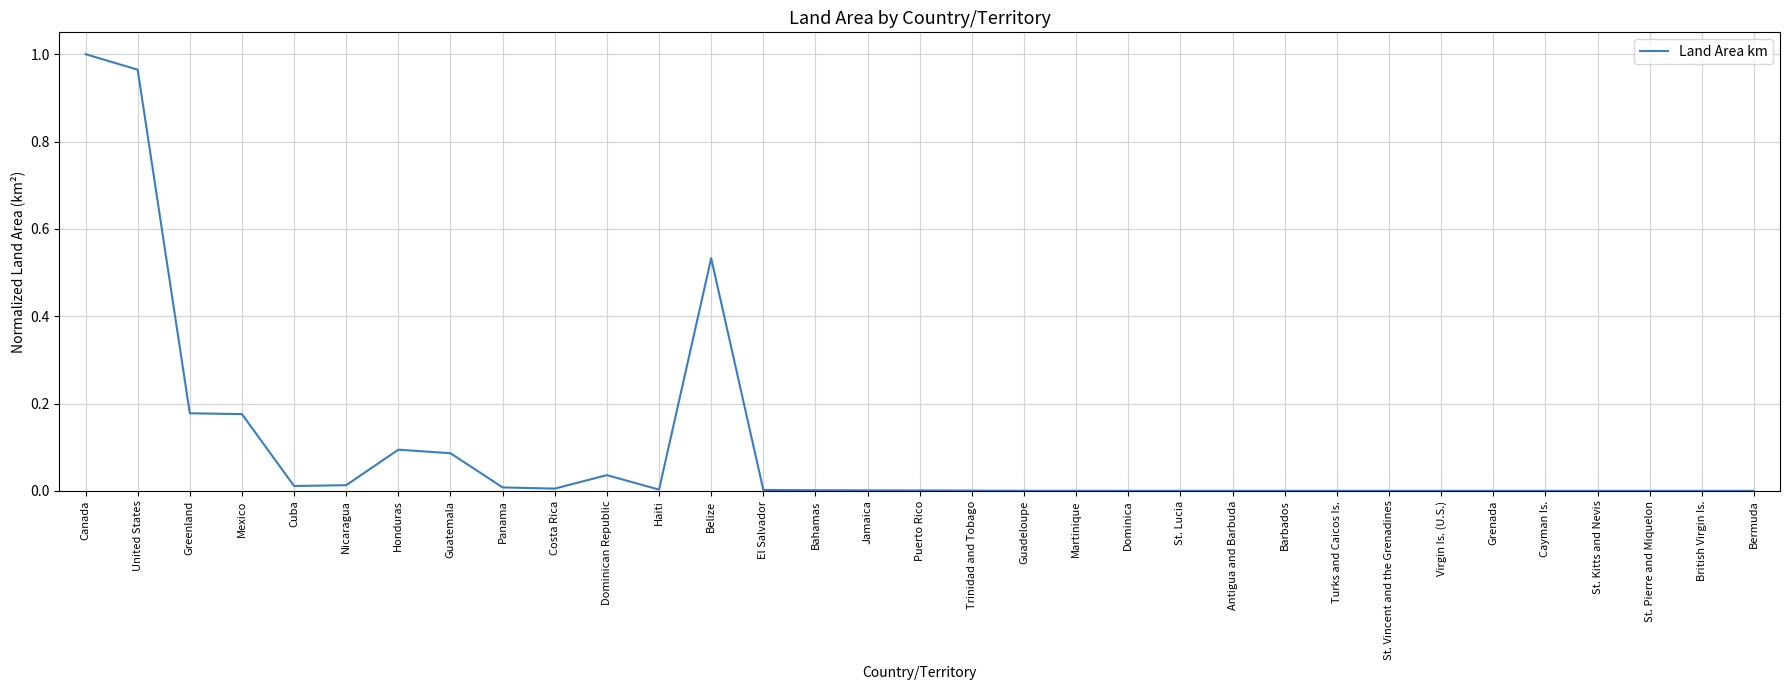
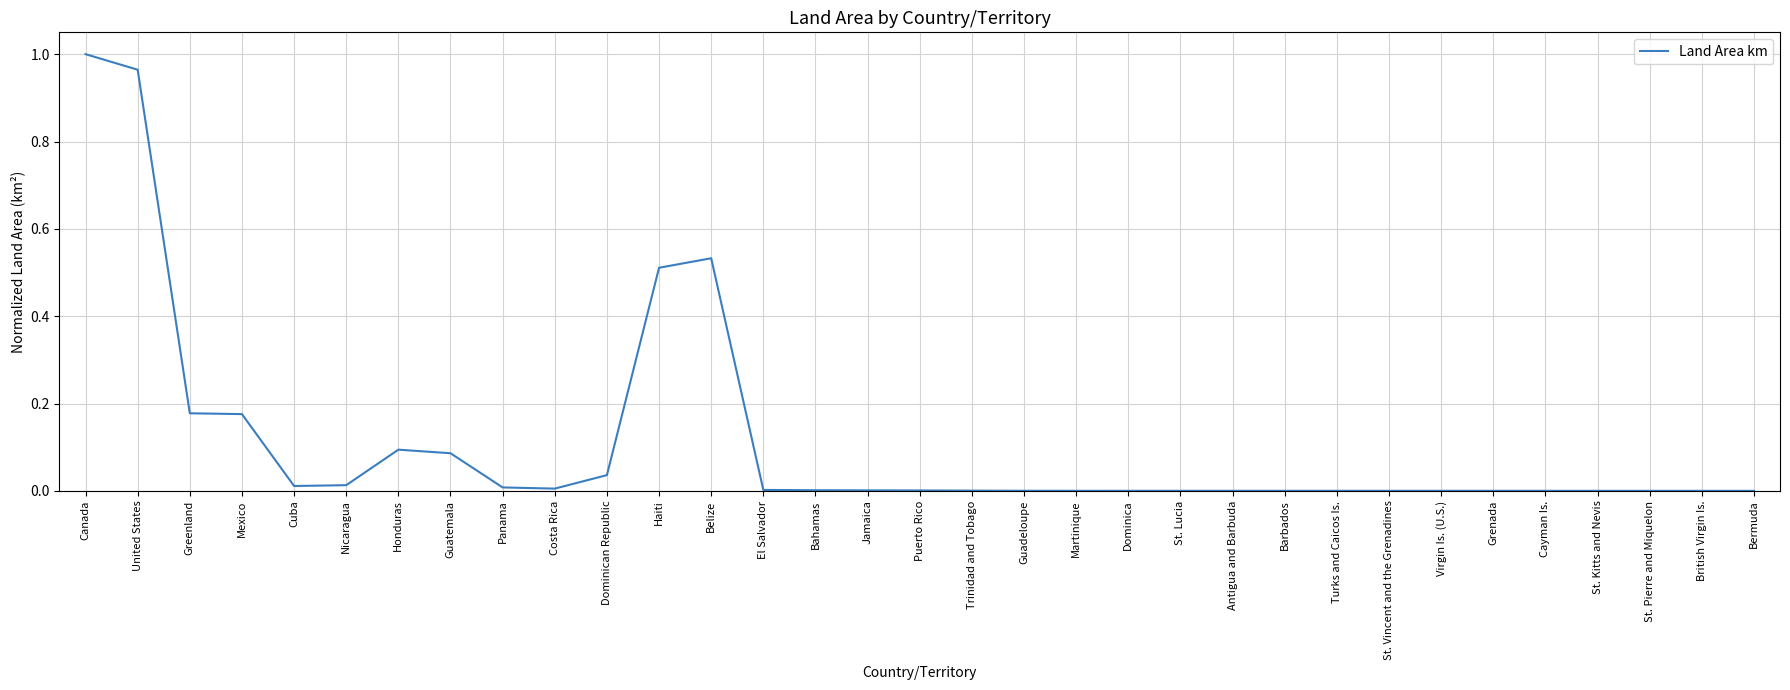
Haiti: 0.00 -> 0.51
